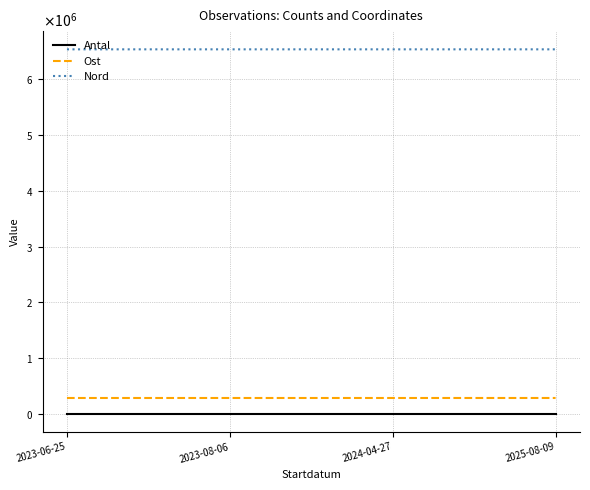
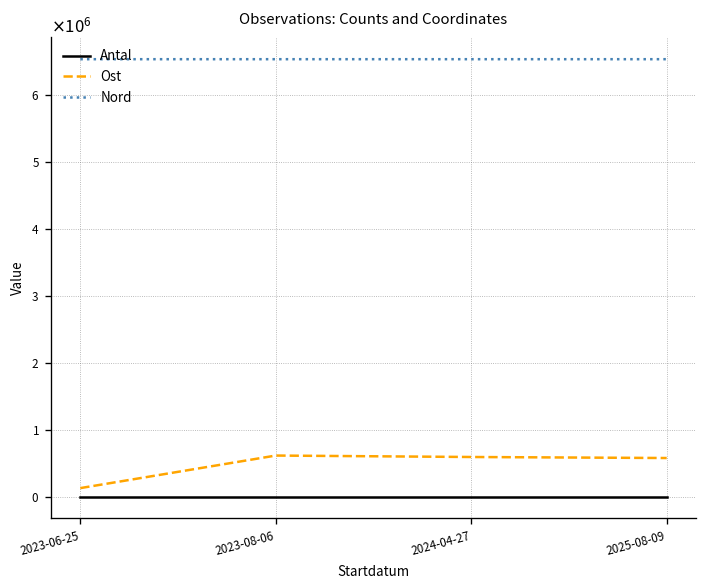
Ost, 2023-06-25: 300000 -> 100000
Ost, 2023-08-06: 300000 -> 600000
Ost, 2024-04-27: 300000 -> 600000
Ost, 2025-08-09: 300000 -> 600000
